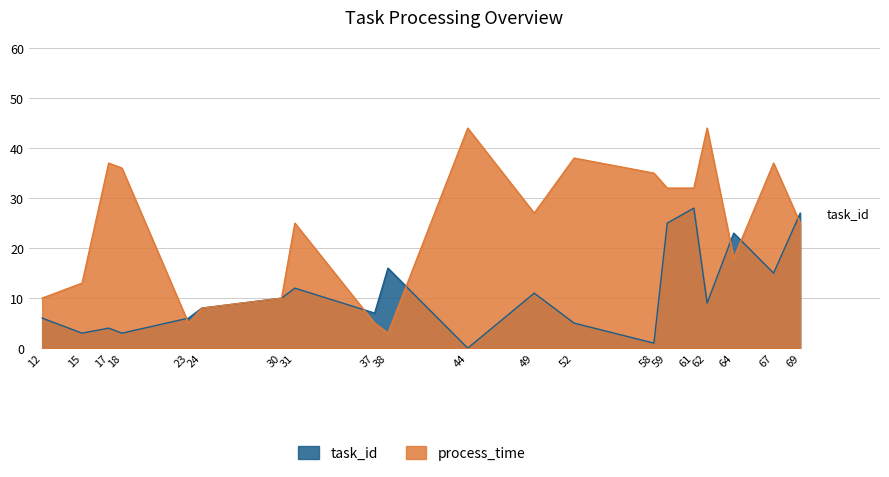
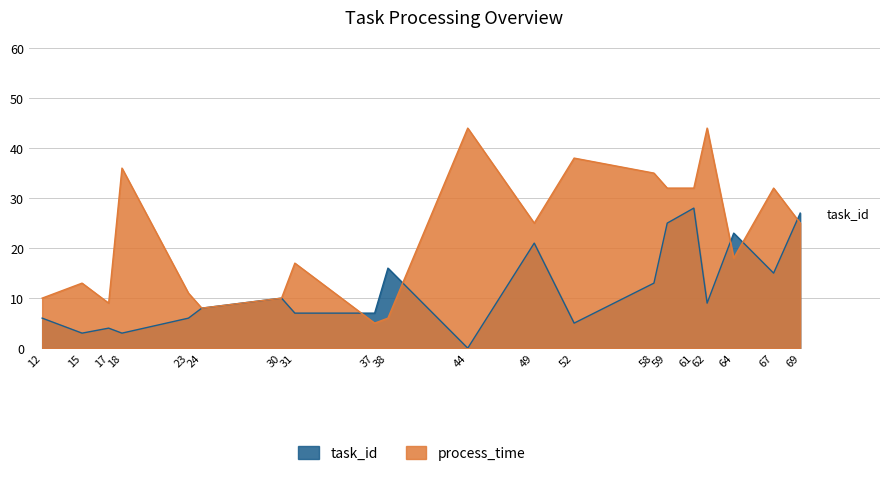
process_time, 17: 37 -> 9
process_time, 23: 5 -> 11
task_id, 31: 12 -> 7
process_time, 31: 25 -> 17
process_time, 38: 3 -> 6
task_id, 49: 11 -> 21
process_time, 49: 27 -> 25
task_id, 58: 1 -> 13
process_time, 67: 37 -> 32
